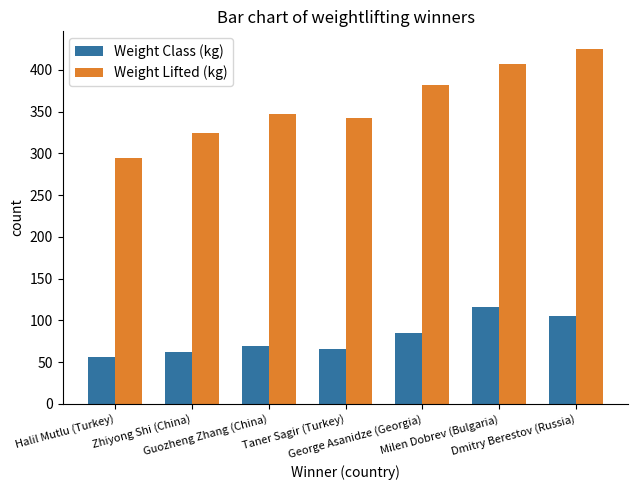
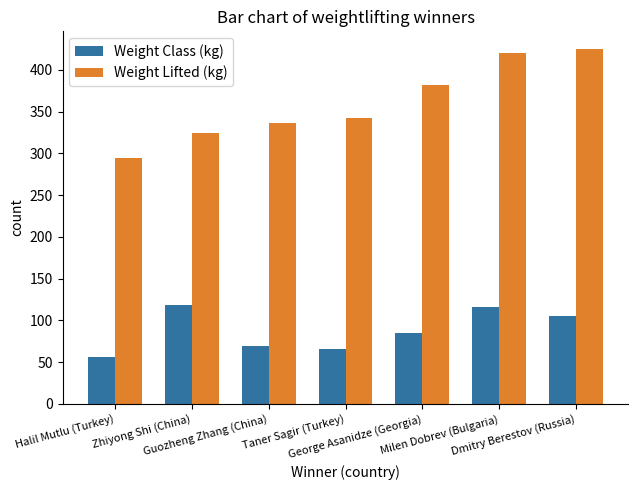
Weight Class (kg), Zhiyong Shi (China): 60 -> 120
Weight Lifted (kg), Guozheng Zhang (China): 350 -> 340
Weight Lifted (kg), Milen Dobrev (Bulgaria): 410 -> 420
